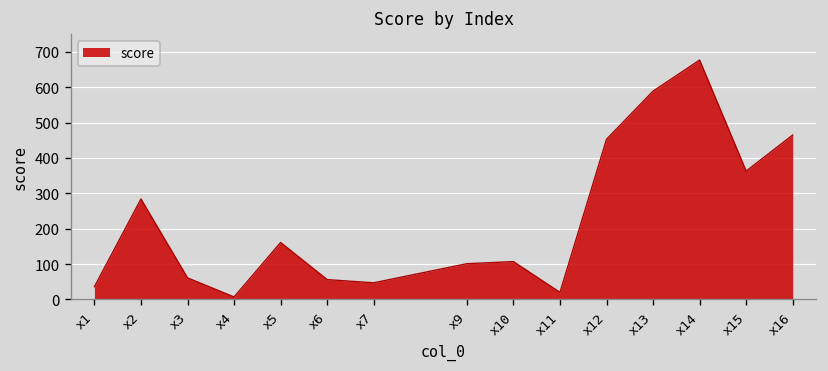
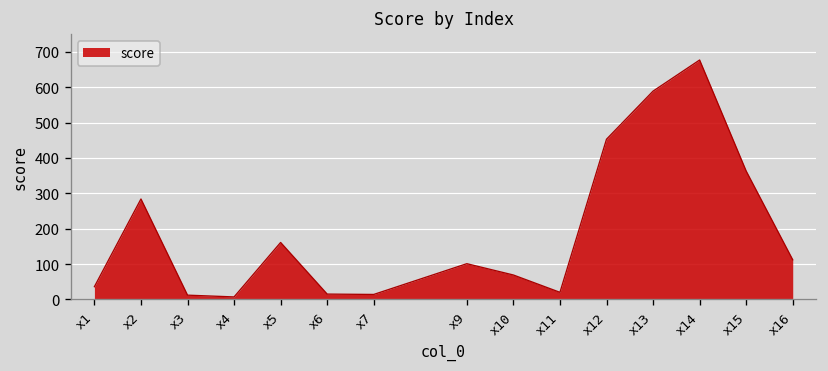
x3: 60 -> 10
x6: 60 -> 20
x7: 50 -> 10
x10: 110 -> 70
x16: 470 -> 110
